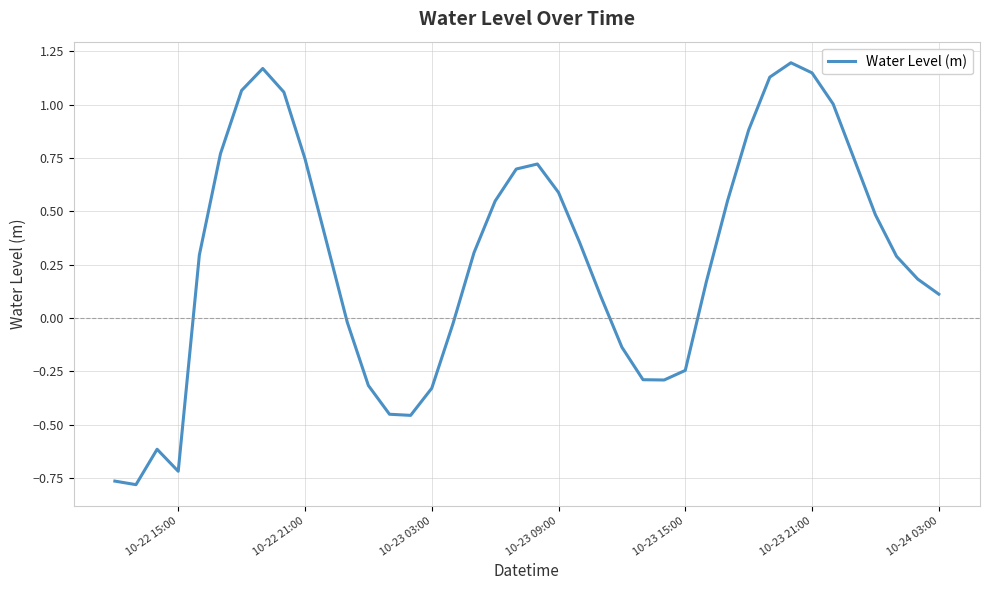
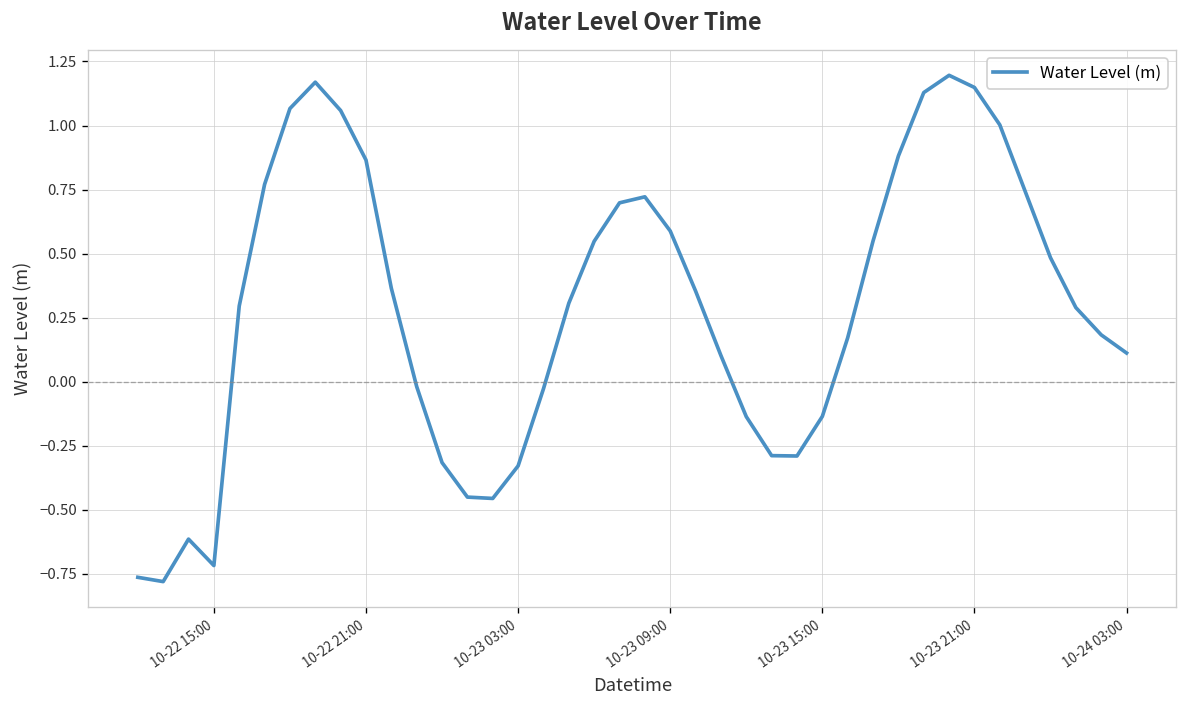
10-22 21:00: 0.75 -> 0.87
10-23 15:00: -0.25 -> -0.14
